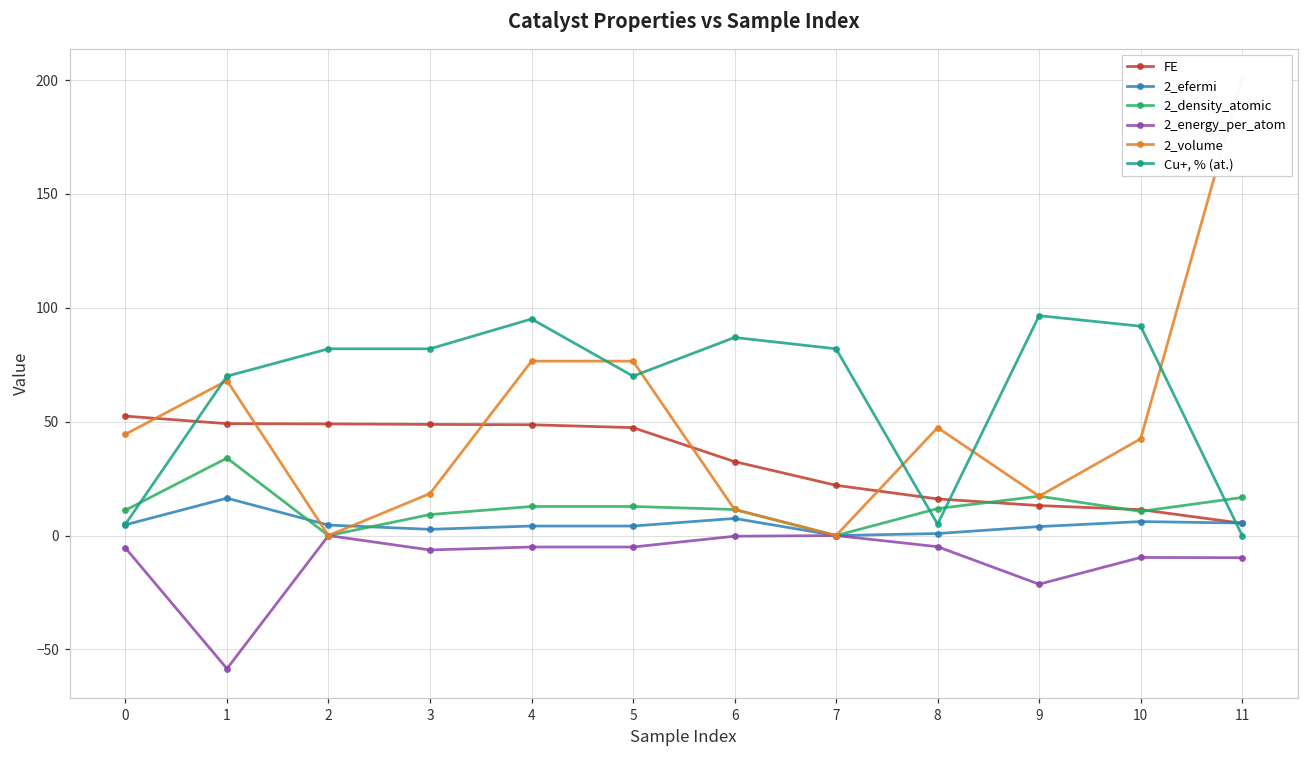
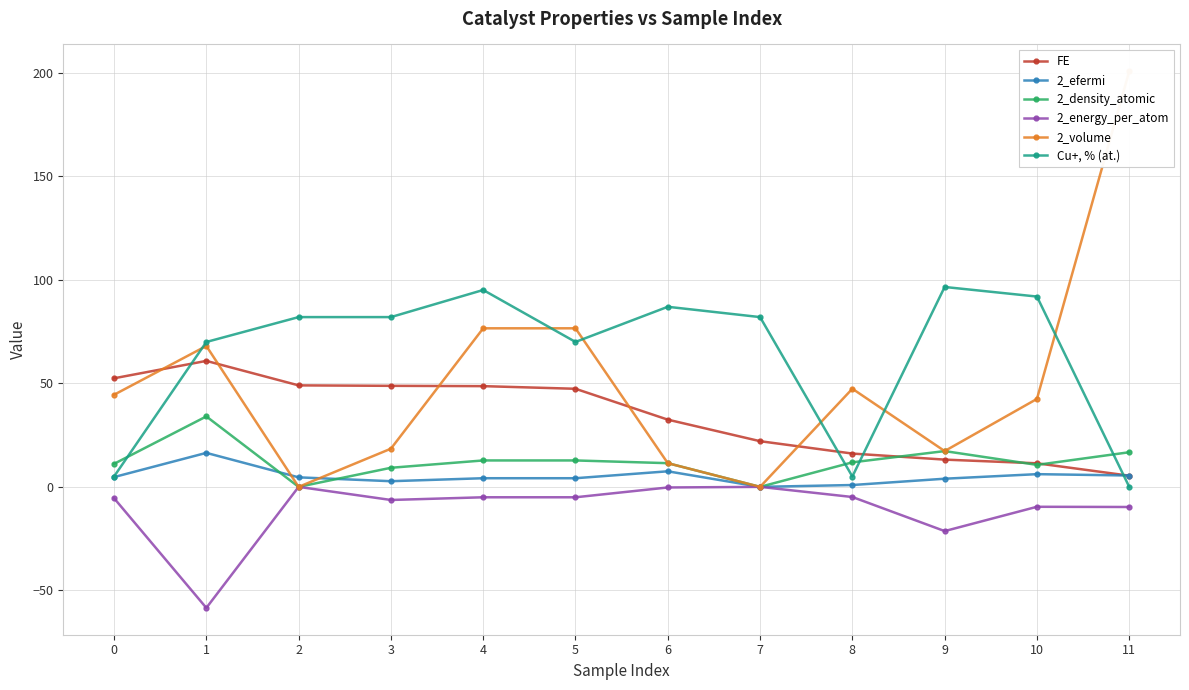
FE, 1: 49 -> 61
